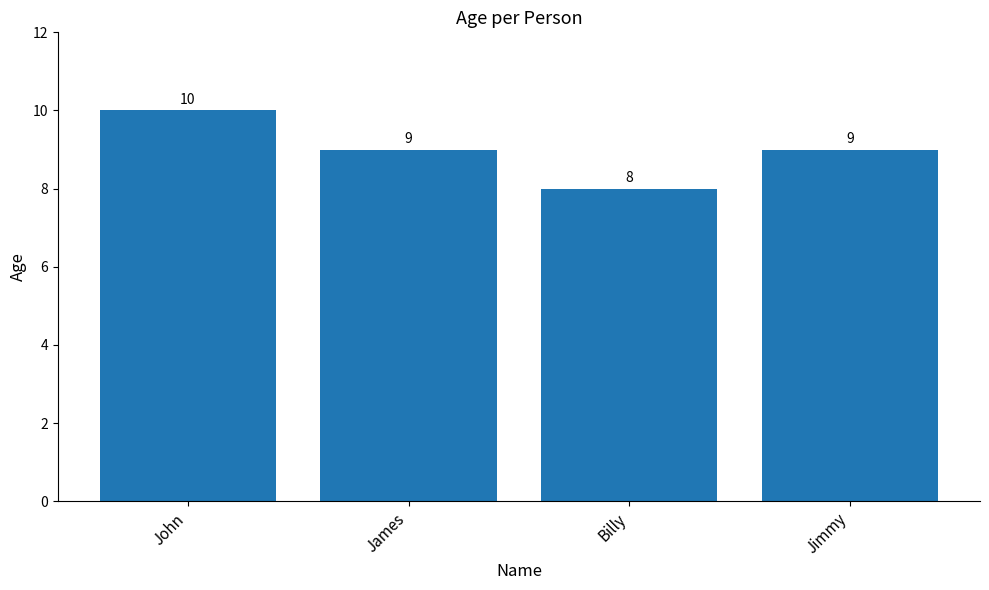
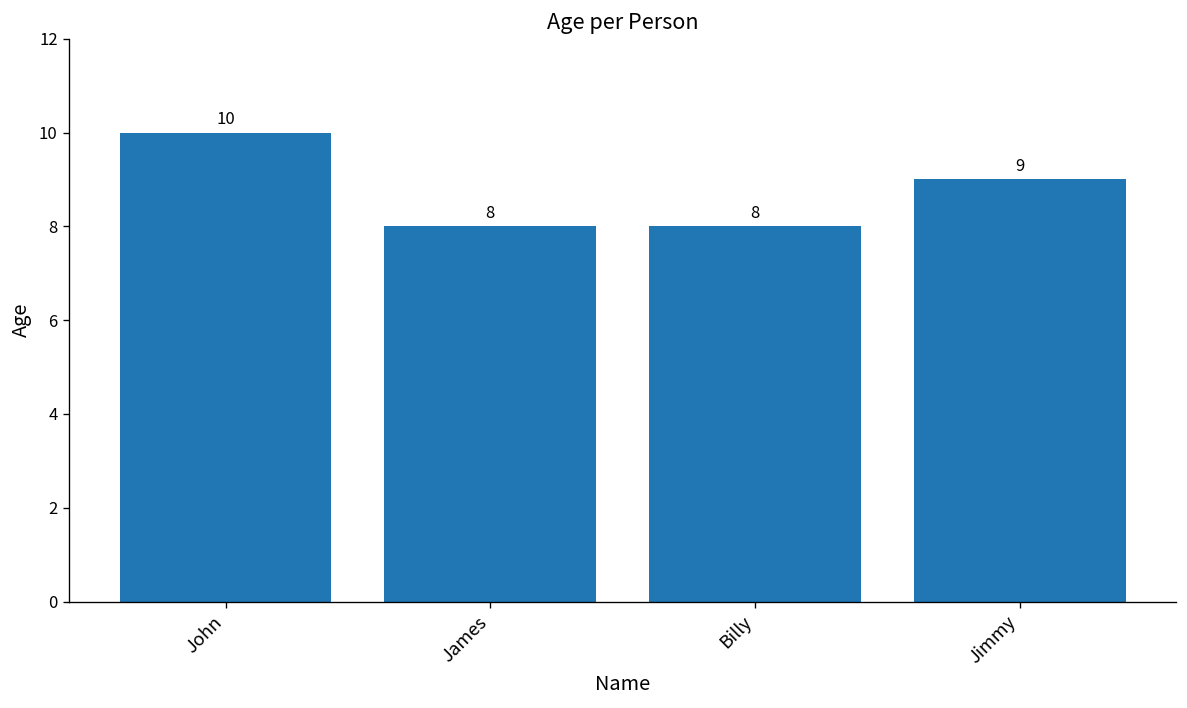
James: 9 -> 8
